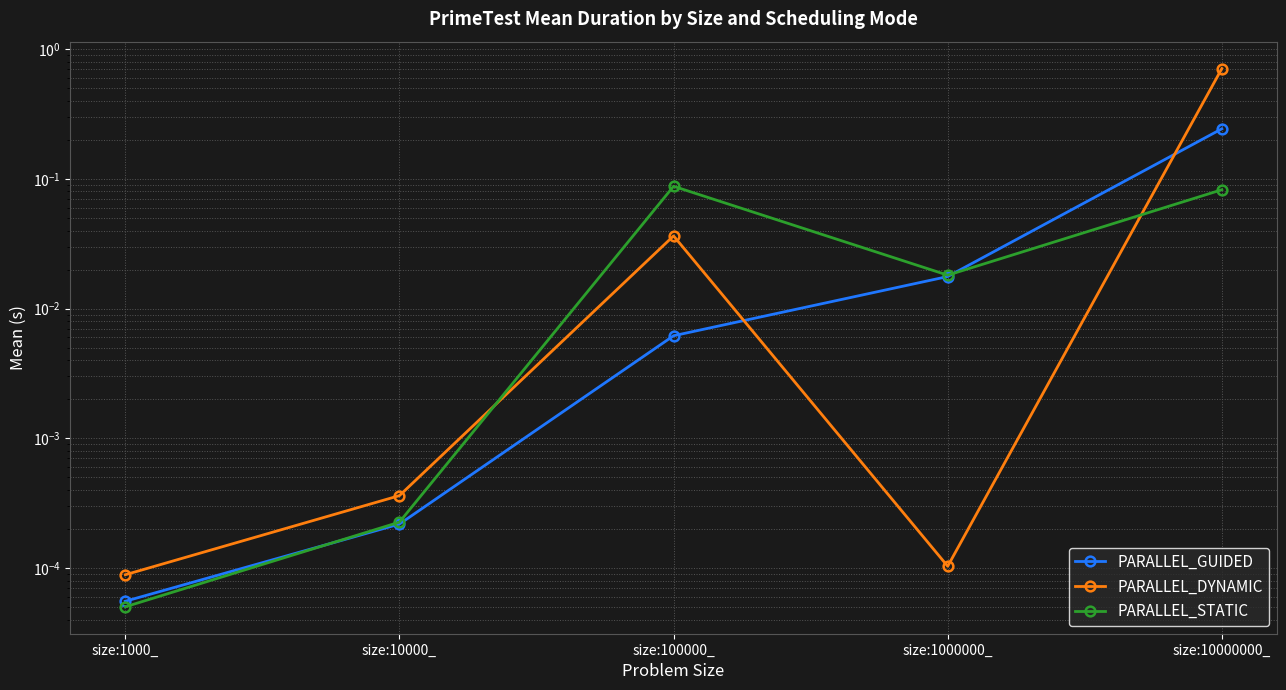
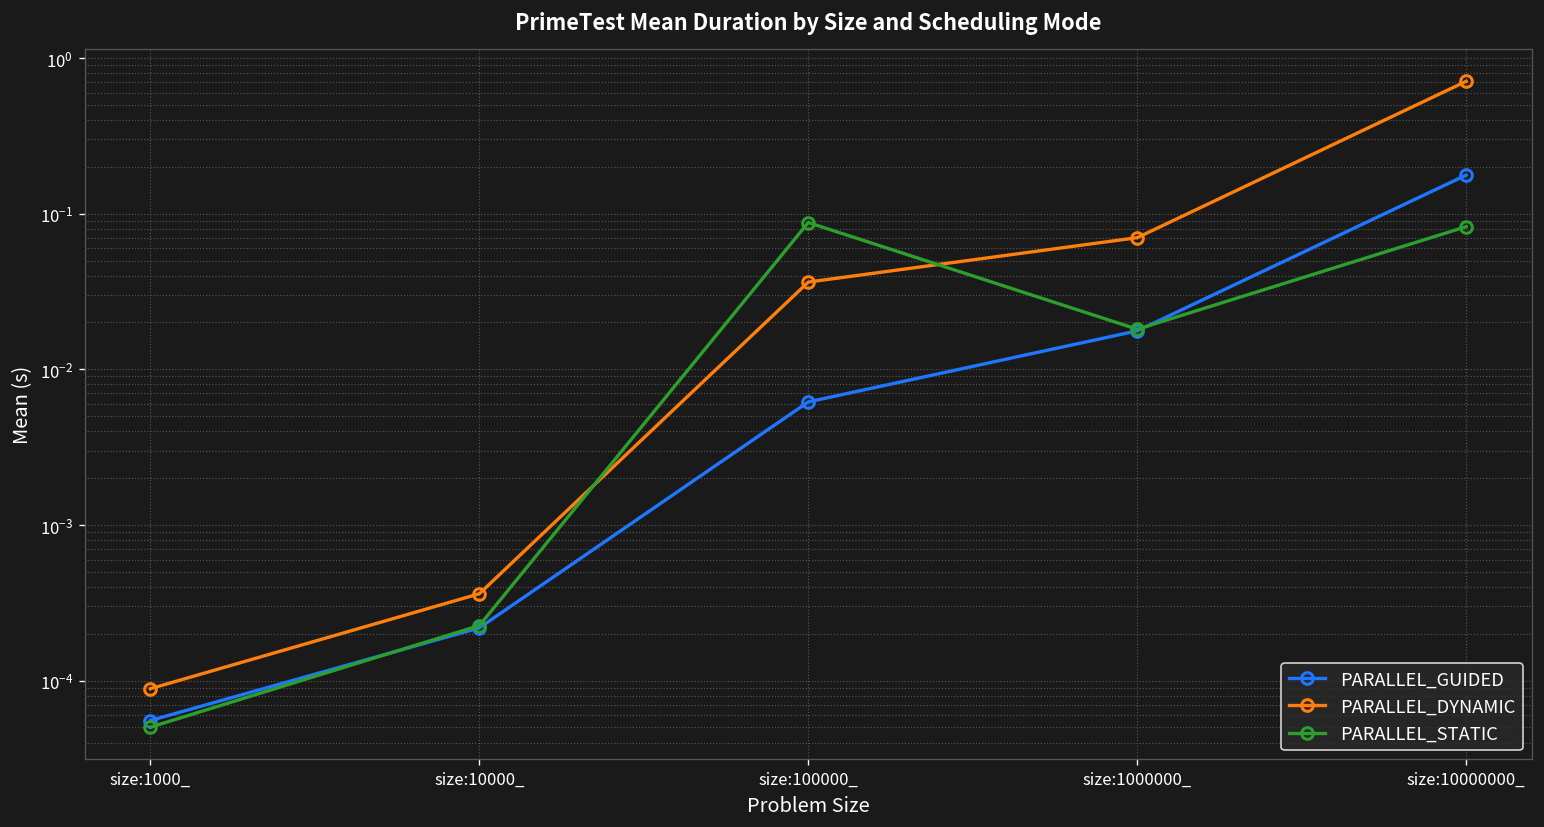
PARALLEL_DYNAMIC, size:1000000_: 0.00010 -> 0.07
PARALLEL_GUIDED, size:10000000_: 0.24 -> 0.18
